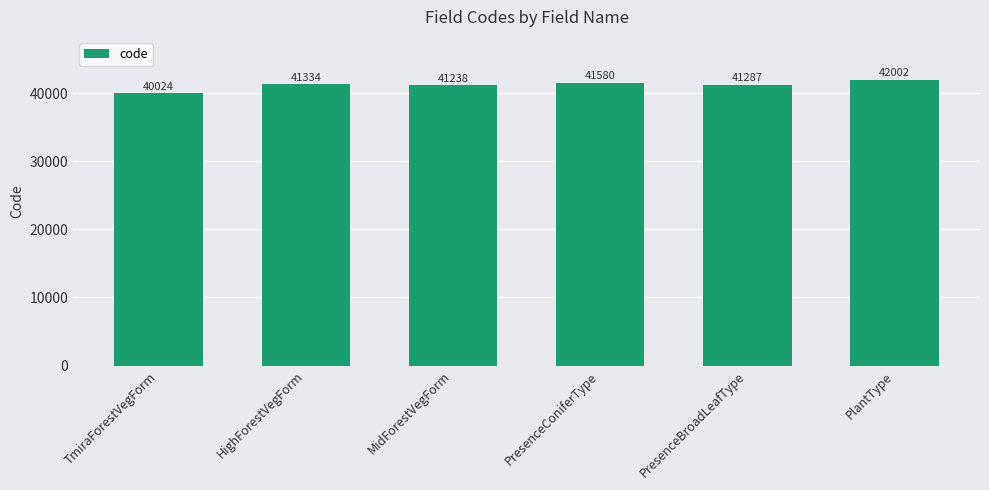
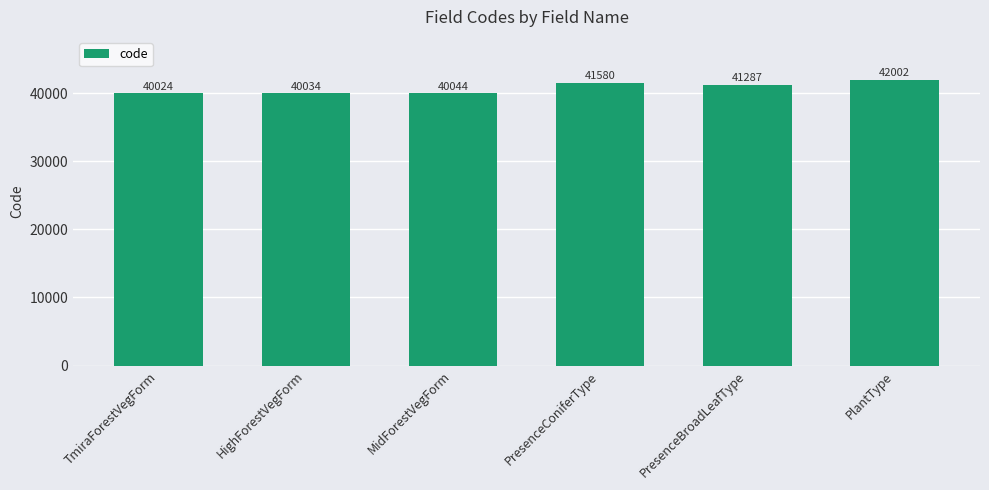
HighForestVegForm: 41334 -> 40034
MidForestVegForm: 41238 -> 40044
